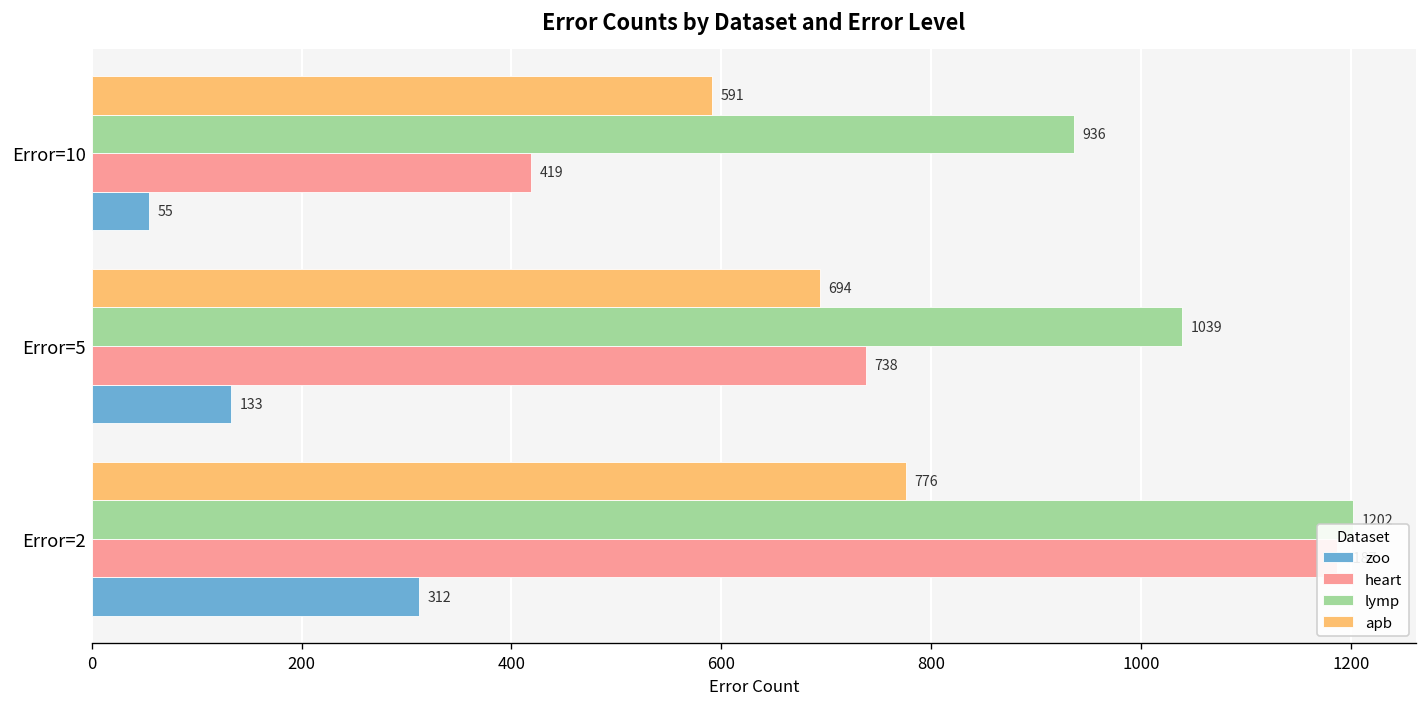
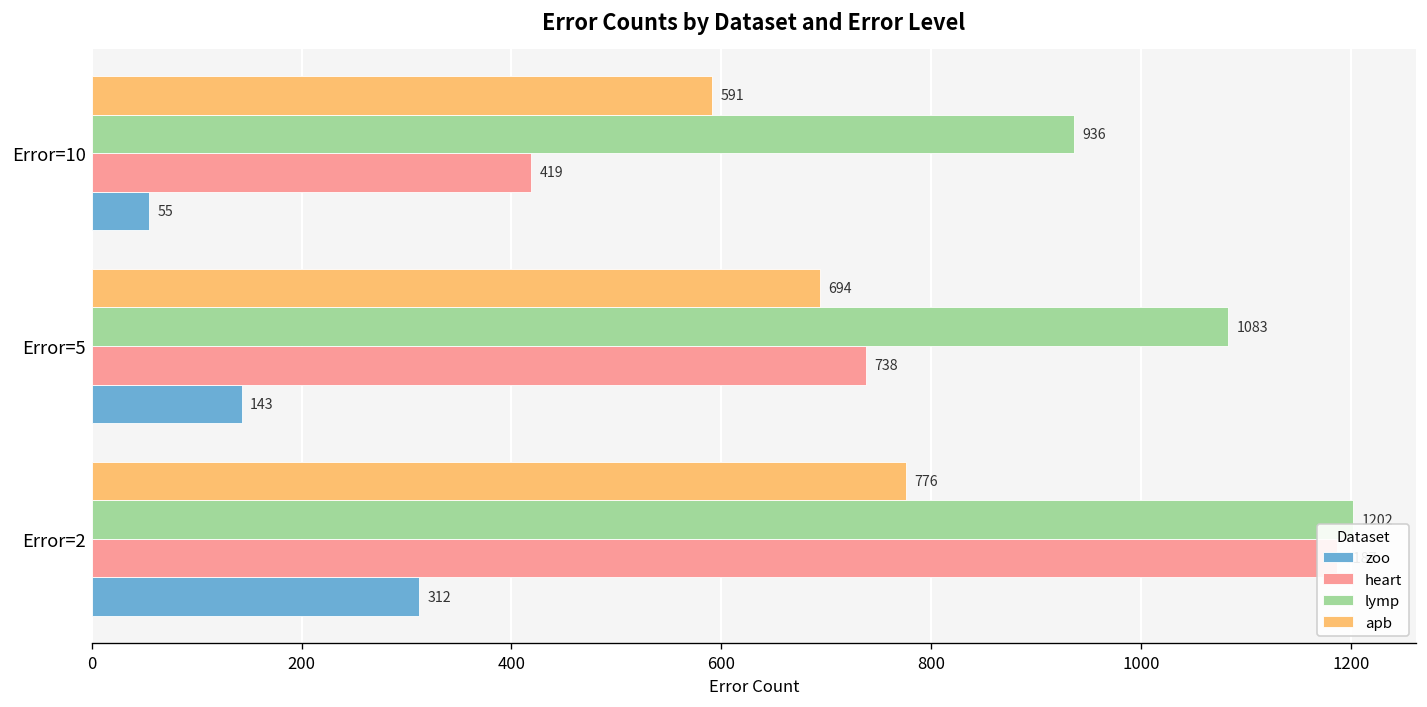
lymp, Error=5: 1039 -> 1083
zoo, Error=5: 133 -> 143
